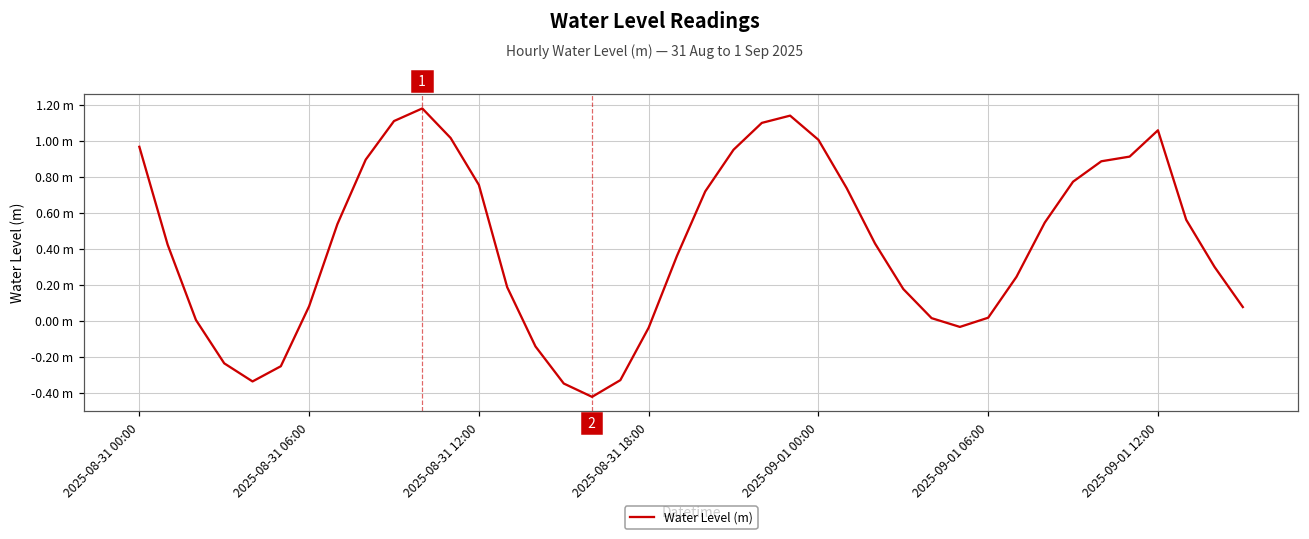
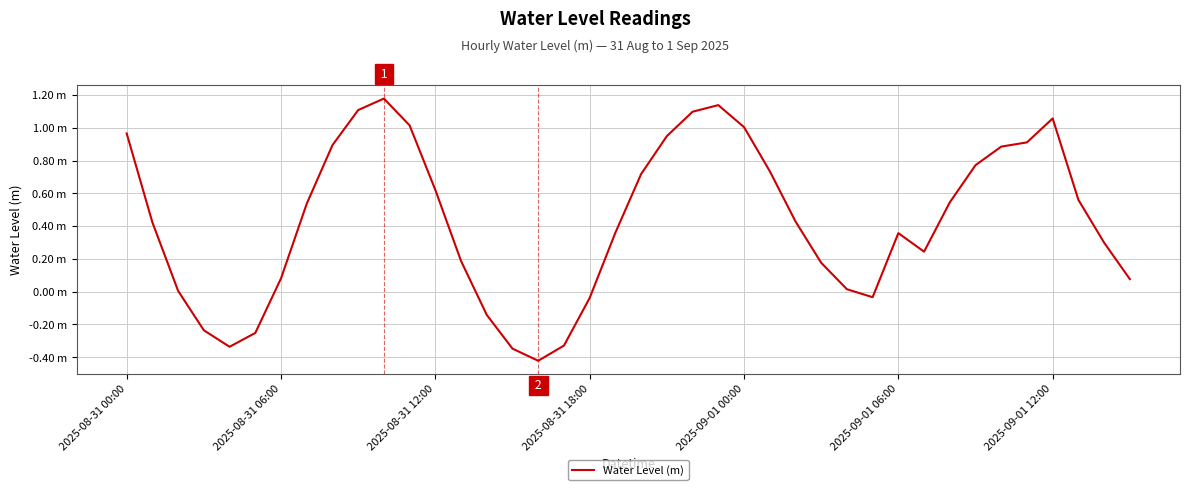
2025-08-31 12:00: 0.75 m -> 0.62 m
2025-09-01 06:00: 0.02 m -> 0.36 m
